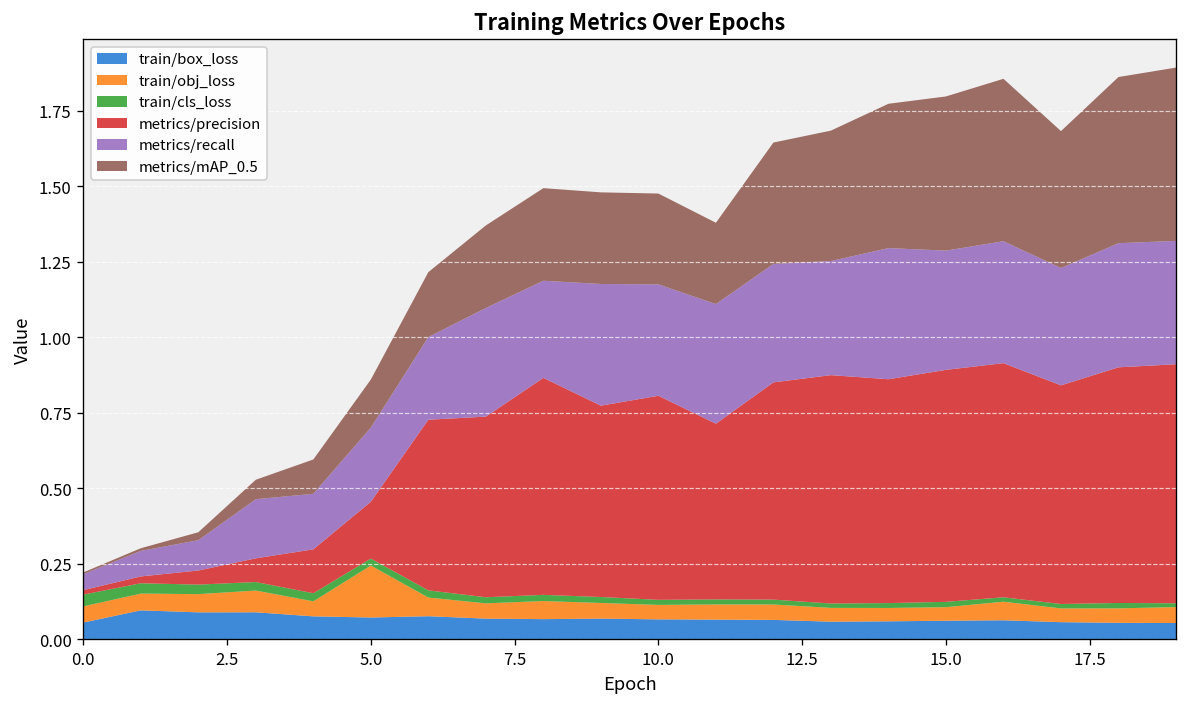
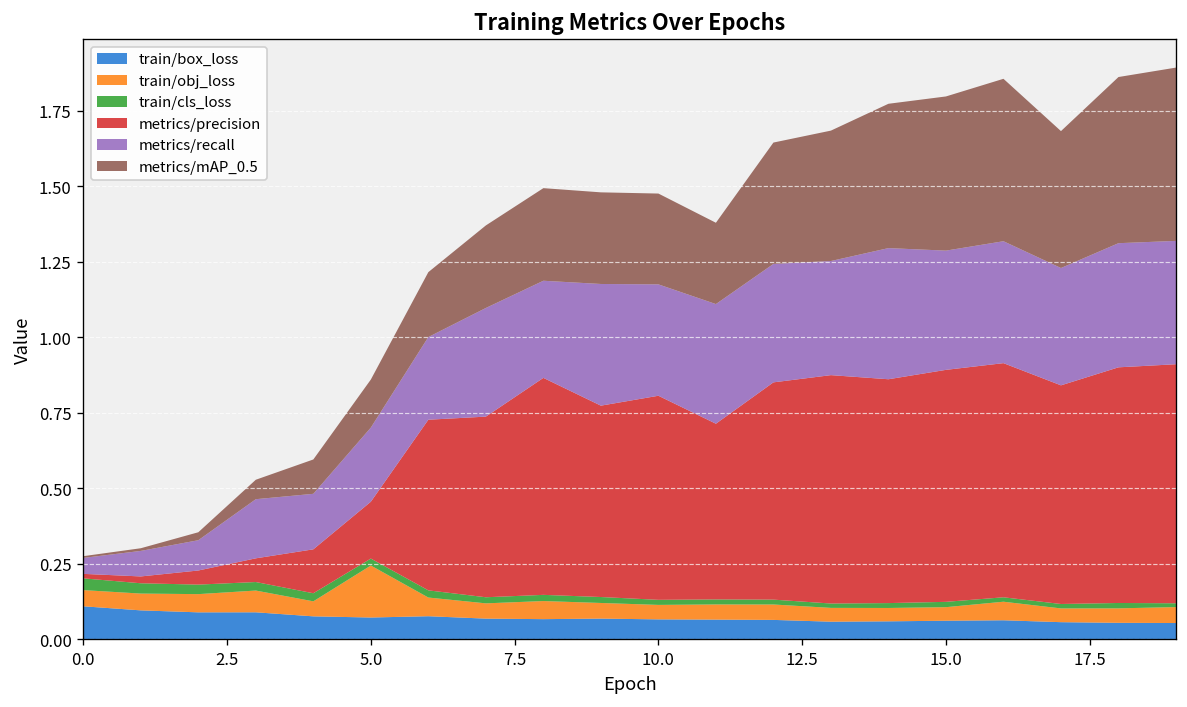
train/box_loss, 0.0: 0.06 -> 0.11
